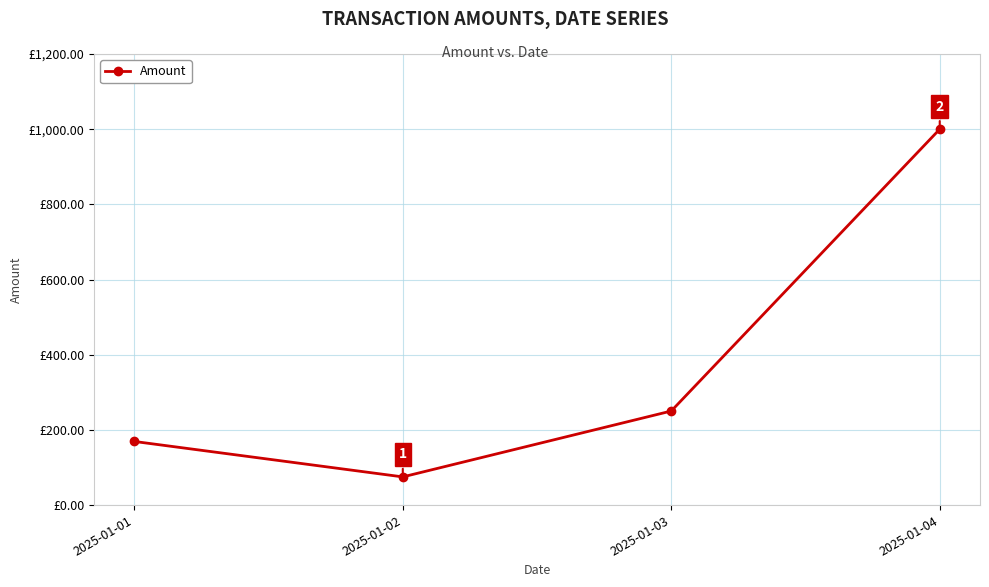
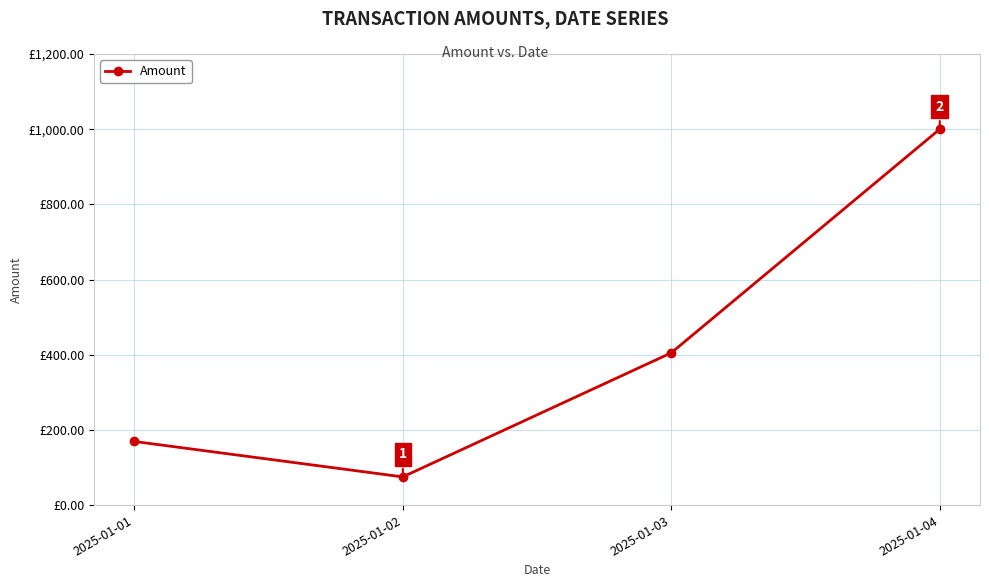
2025-01-03: £250 -> £400
